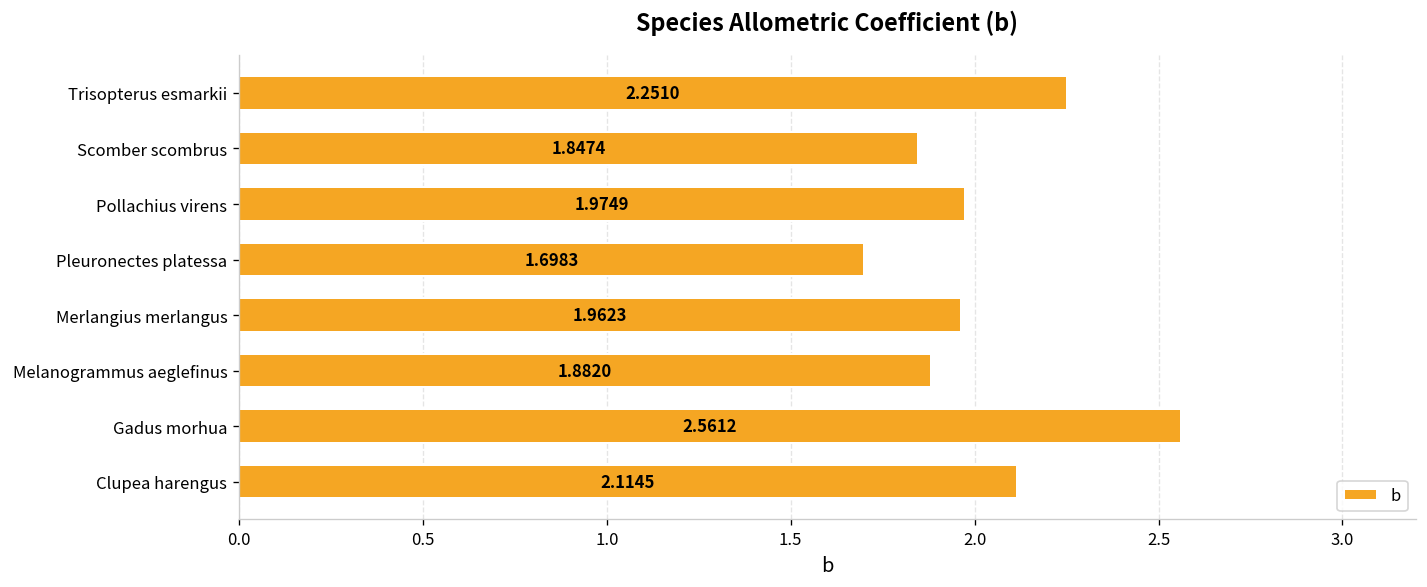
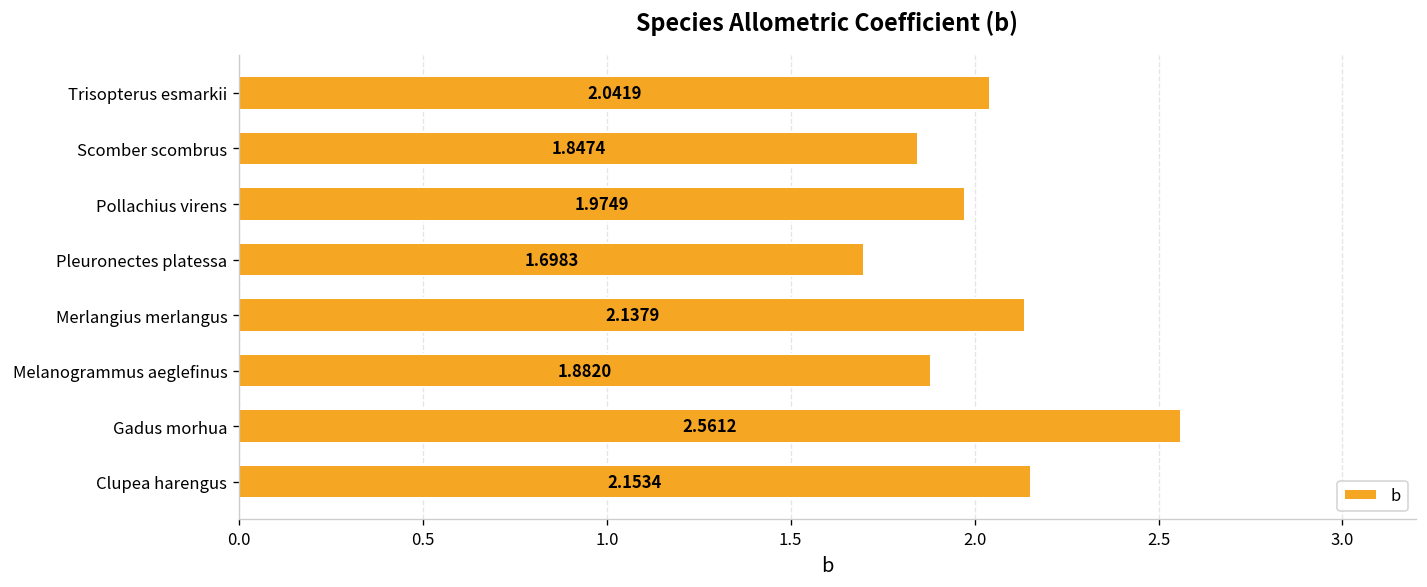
Trisopterus esmarkii: 2.2510 -> 2.0419
Merlangius merlangus: 1.9623 -> 2.1379
Clupea harengus: 2.1145 -> 2.1534
